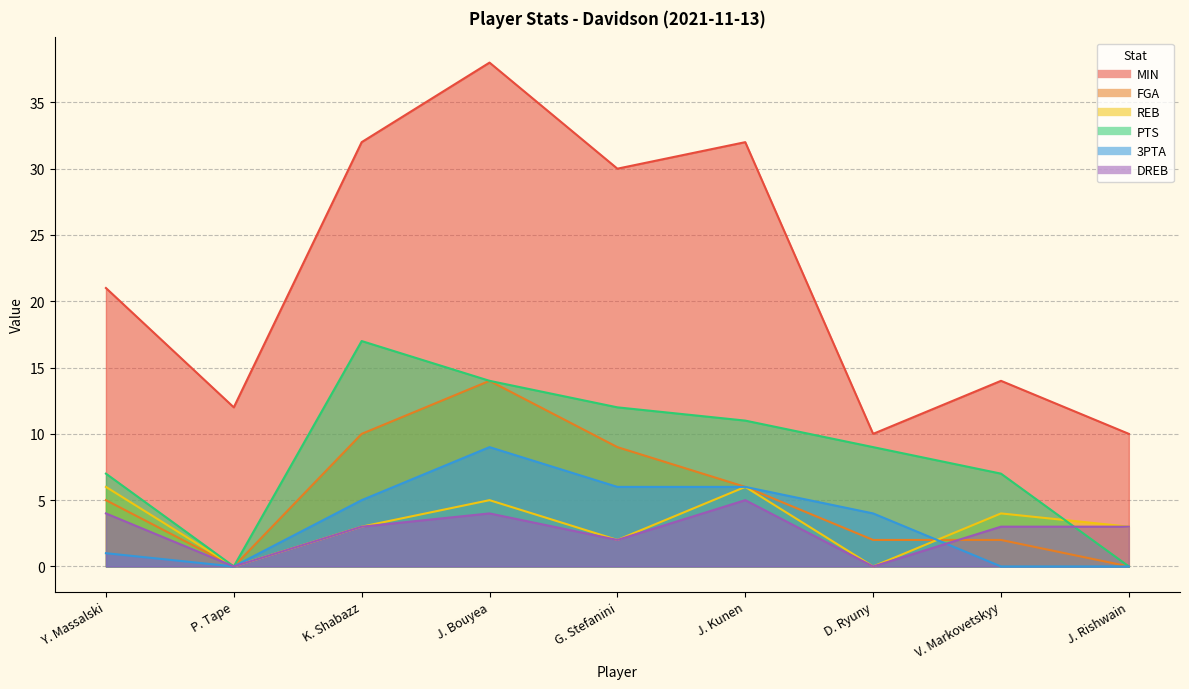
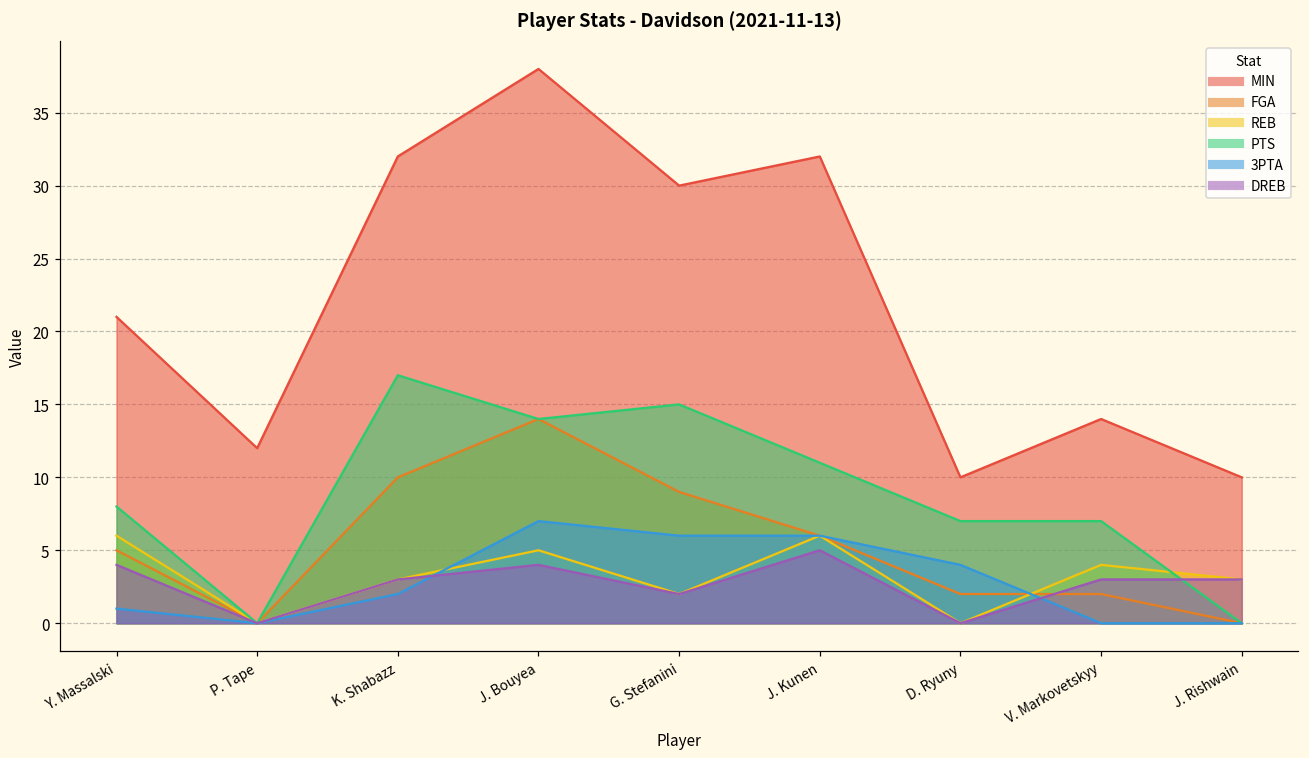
PTS, Y. Massalski: 7 -> 8
3PTA, K. Shabazz: 5 -> 2
3PTA, J. Bouyea: 9 -> 7
PTS, G. Stefanini: 12 -> 15
PTS, D. Ryuny: 9 -> 7
